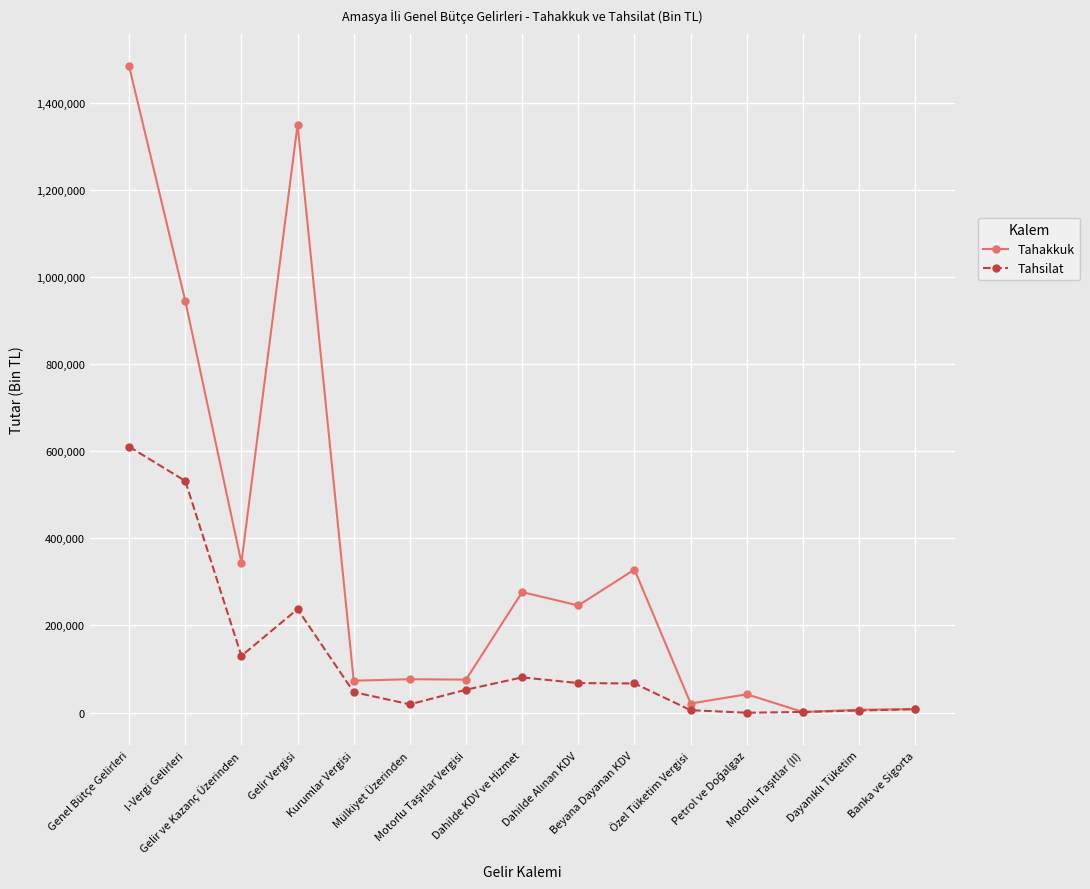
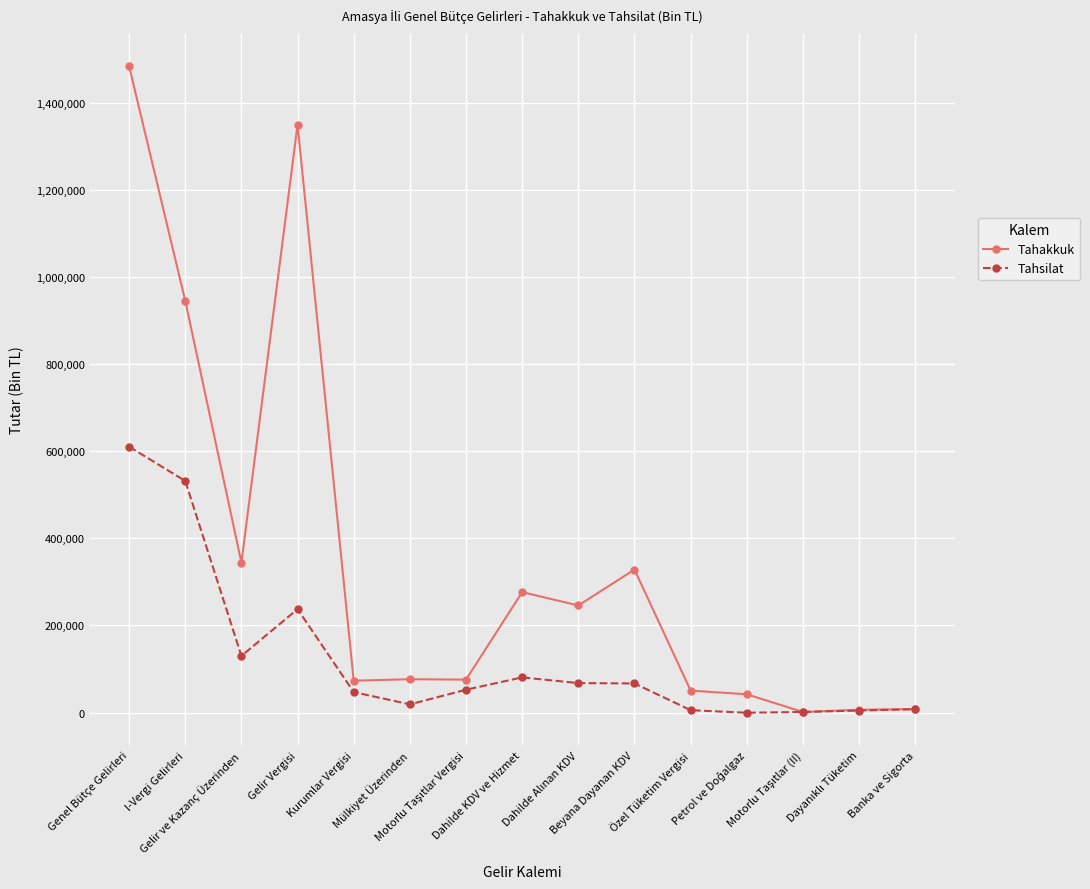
Tahakkuk, Özel Tüketim Vergisi: 20,000 -> 50,000
